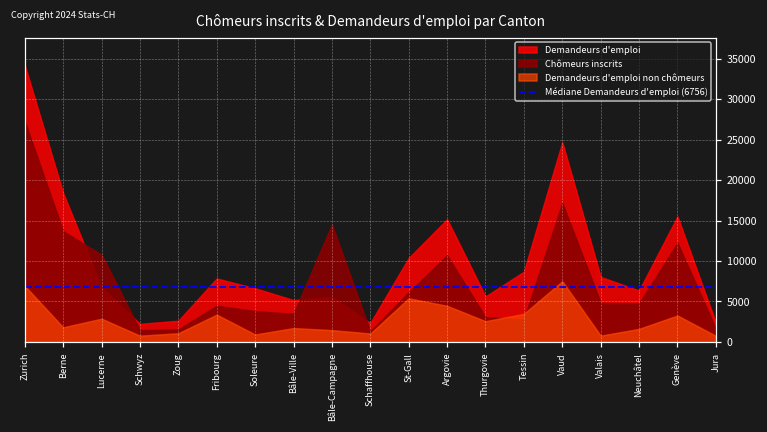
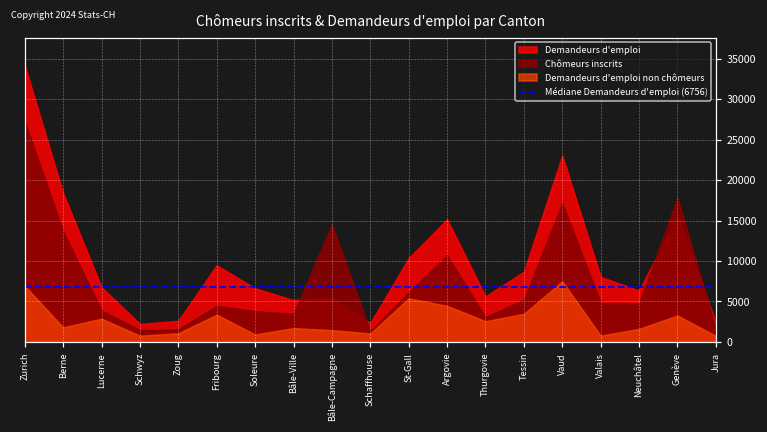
Chômeurs inscrits, Lucerne: 11000 -> 4000
Demandeurs d'emploi, Fribourg: 8000 -> 9000
Chômeurs inscrits, Tessin: 3000 -> 5000
Demandeurs d'emploi, Vaud: 25000 -> 23000
Chômeurs inscrits, Genève: 12000 -> 18000
